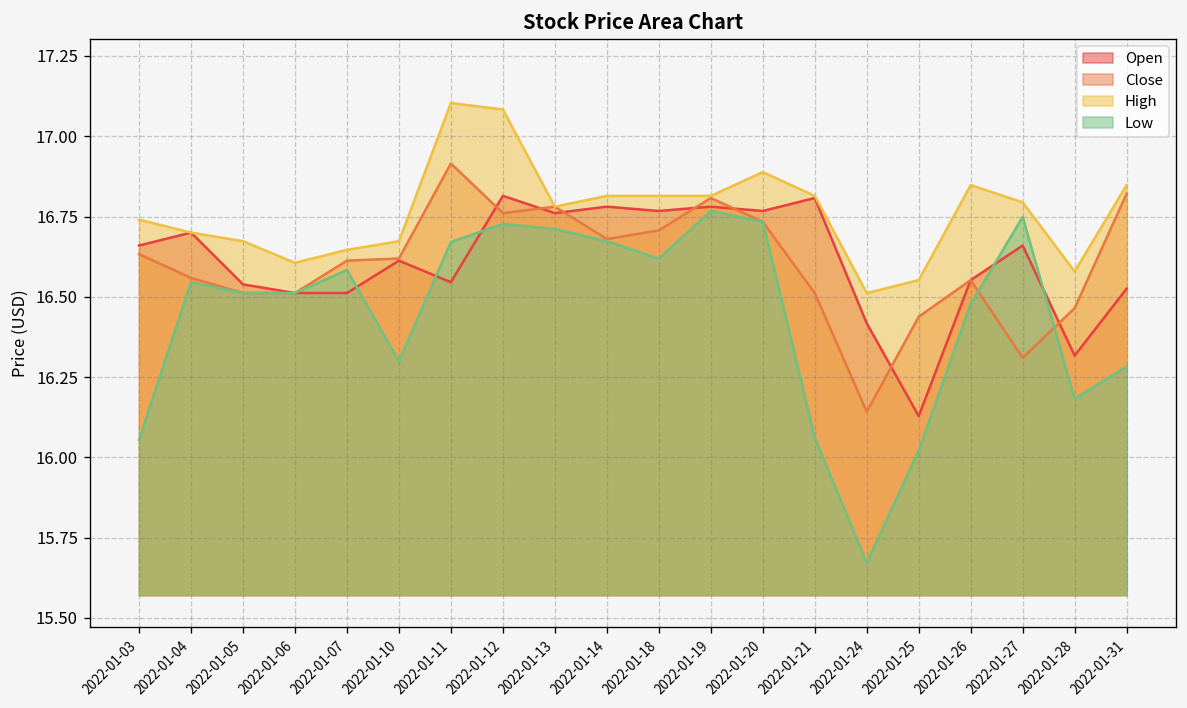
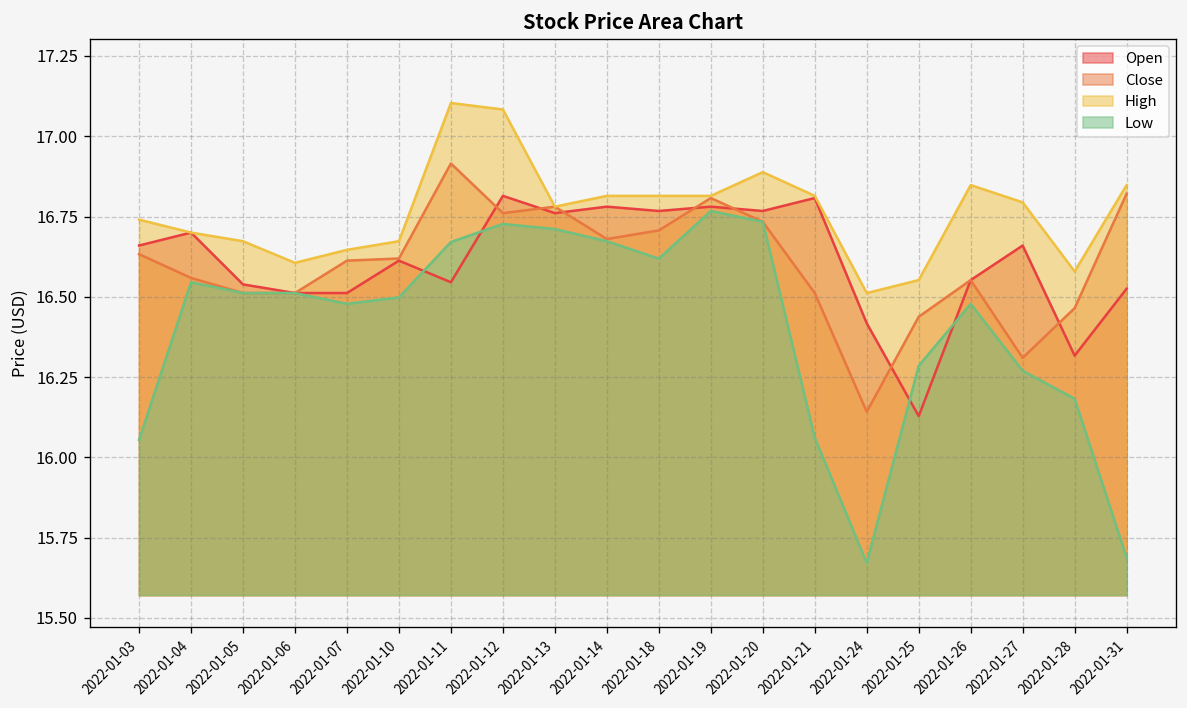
Low, 2022-01-07: 16.58 -> 16.48
Low, 2022-01-10: 16.30 -> 16.50
Low, 2022-01-25: 16.02 -> 16.29
Low, 2022-01-27: 16.75 -> 16.27
Low, 2022-01-31: 16.28 -> 15.69
